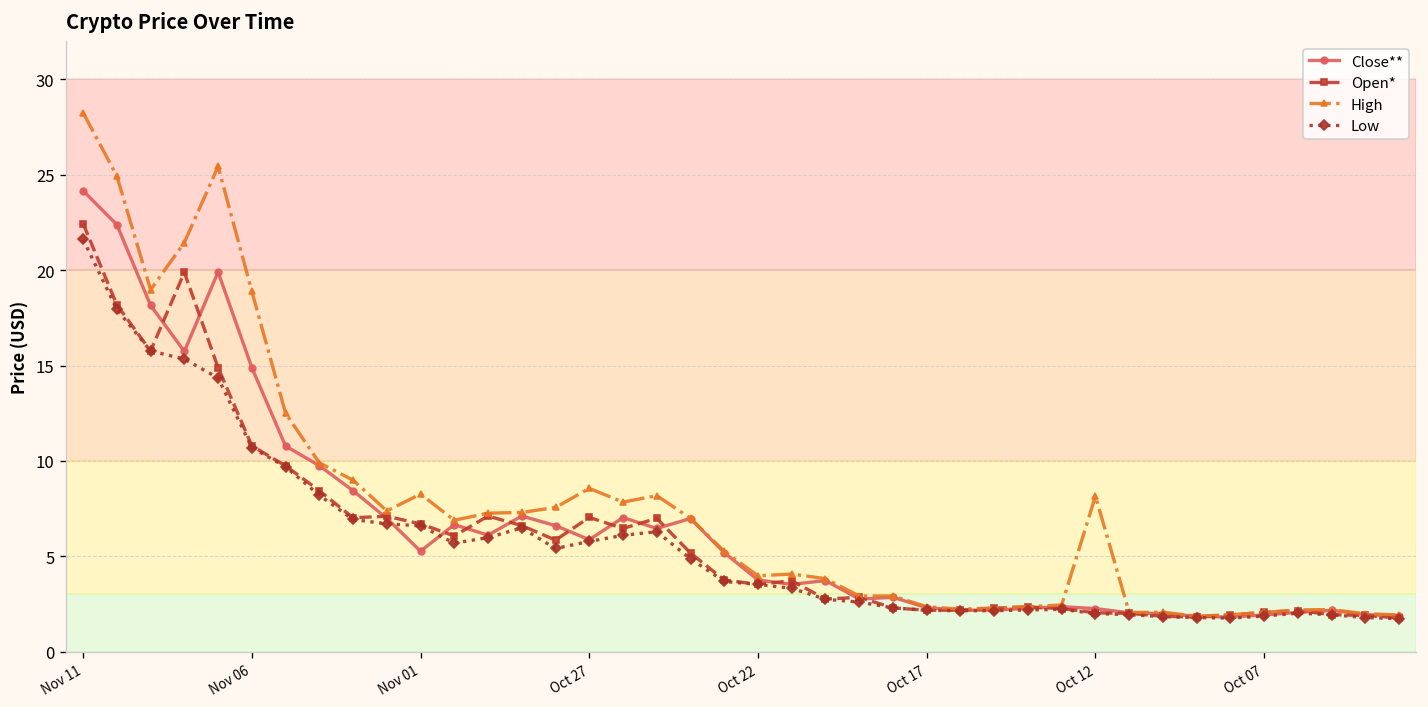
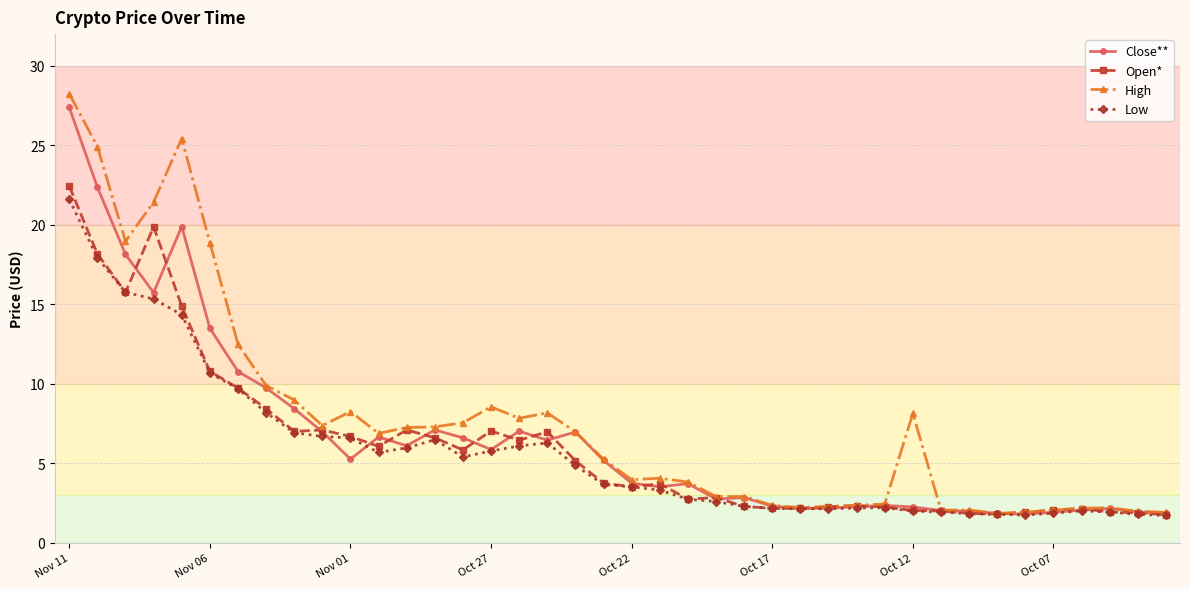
Close**, Nov 11: 24.2 -> 27.4
Close**, Nov 06: 14.9 -> 13.5
